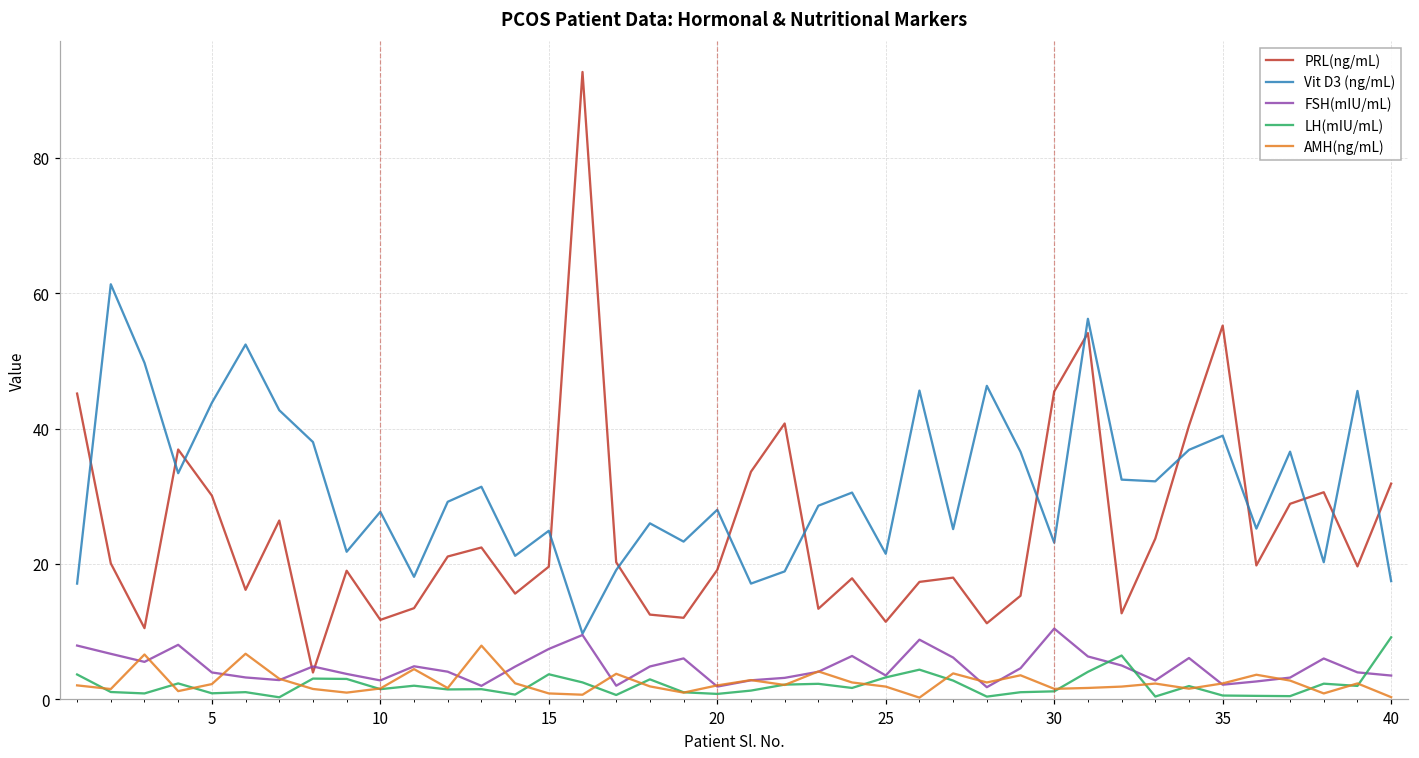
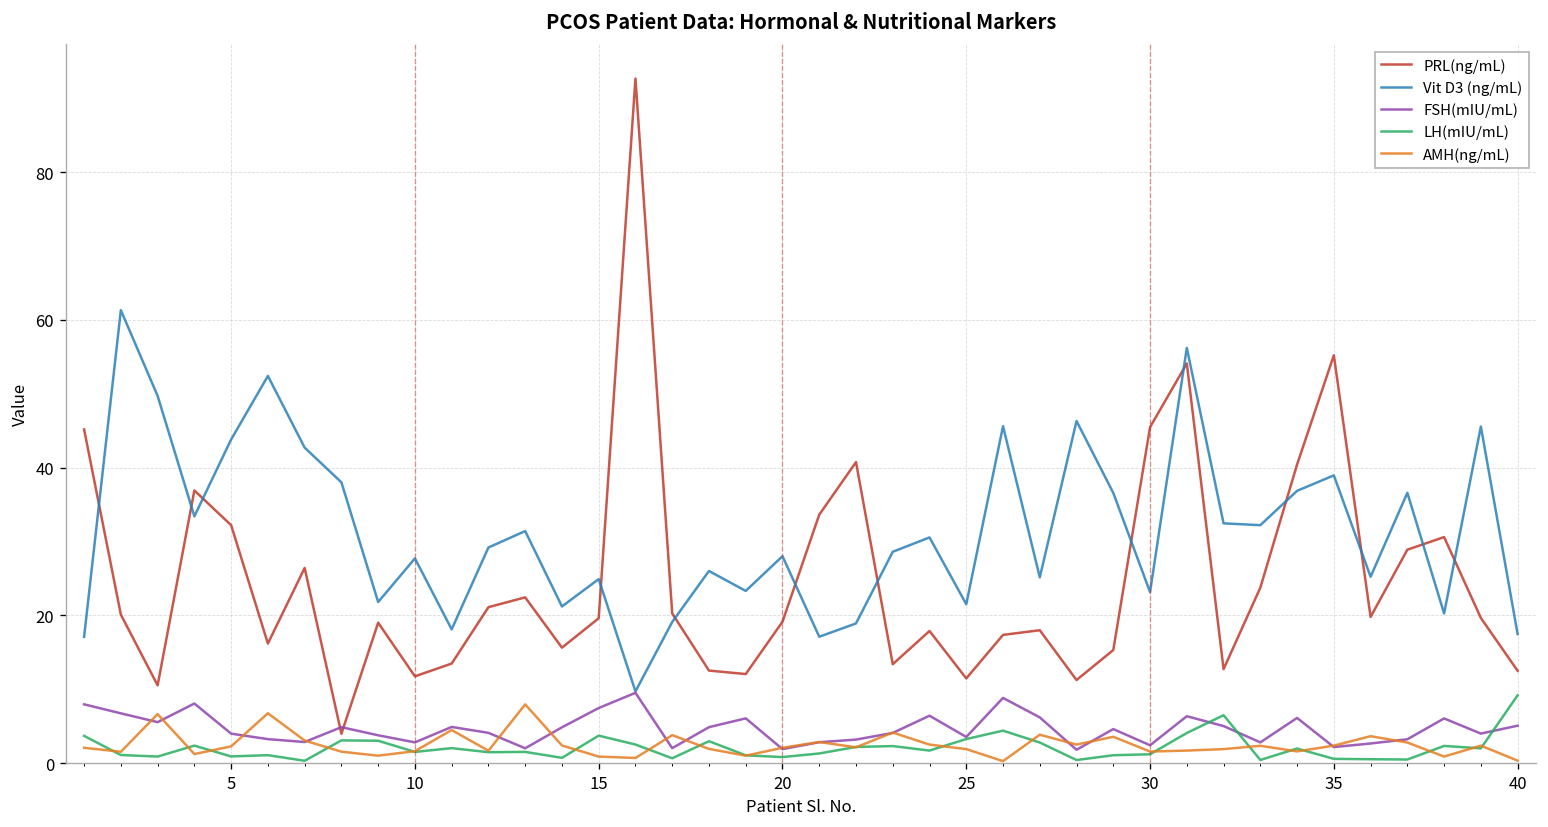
PRL(ng/mL), 5: 30 -> 32
FSH(mIU/mL), 30: 10 -> 2
PRL(ng/mL), 40: 32 -> 12
FSH(mIU/mL), 40: 4 -> 5
